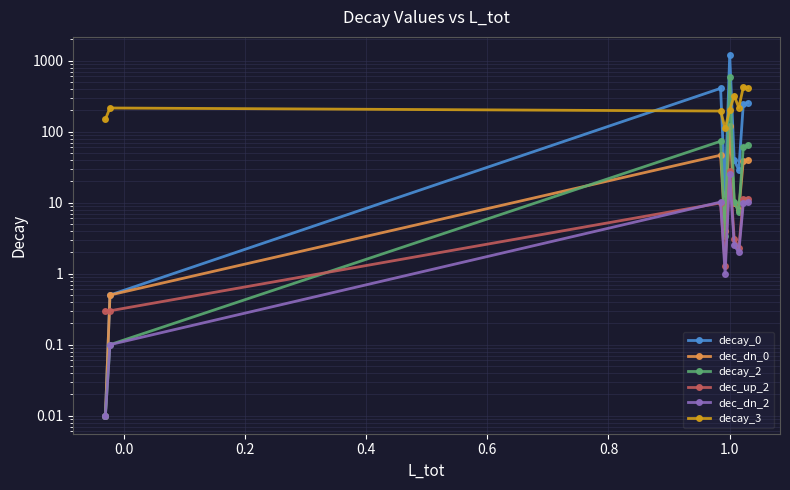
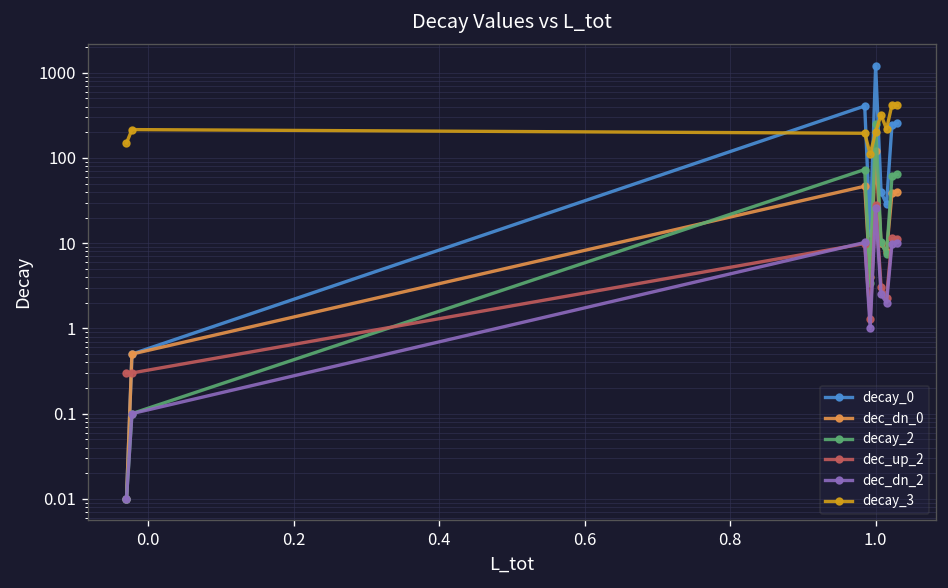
decay_2, 1.0: 600 -> 250
